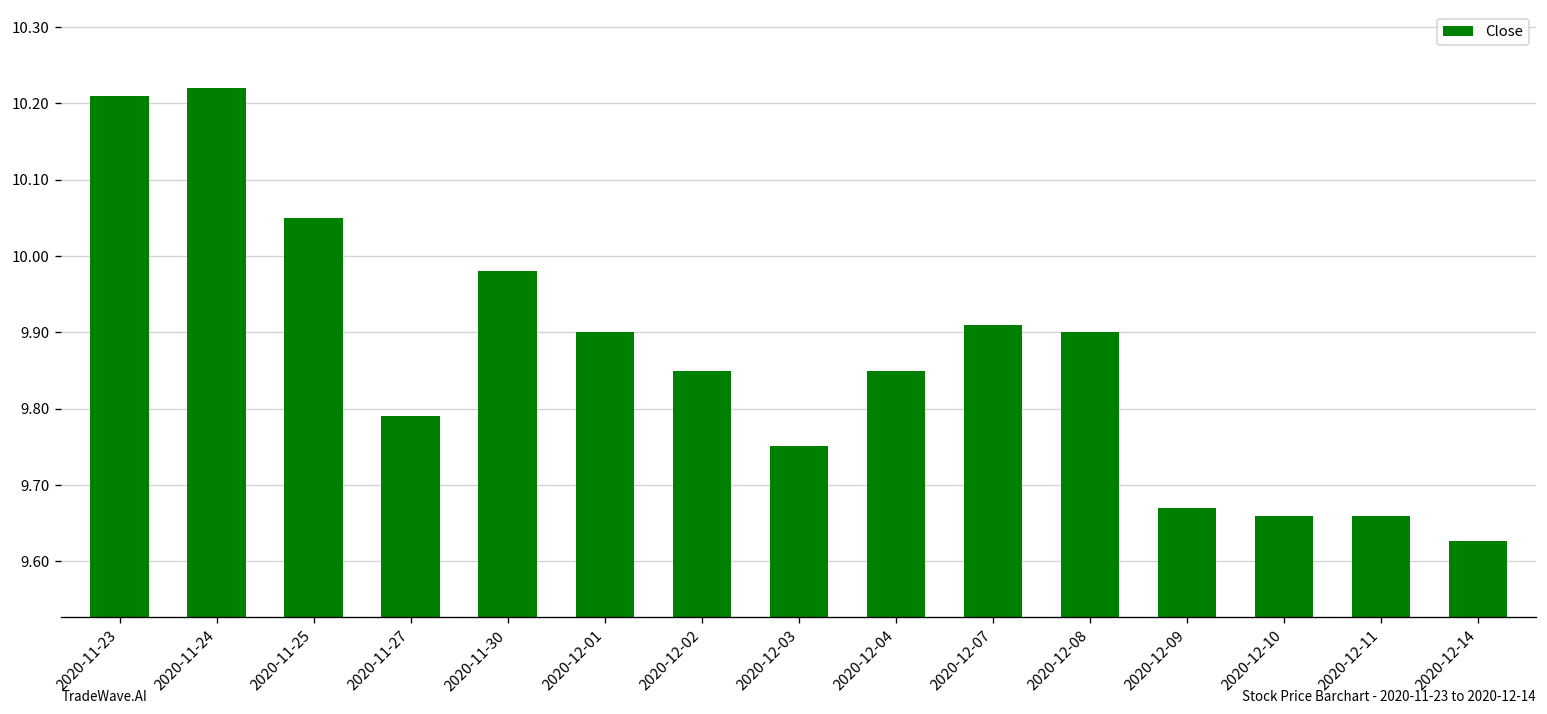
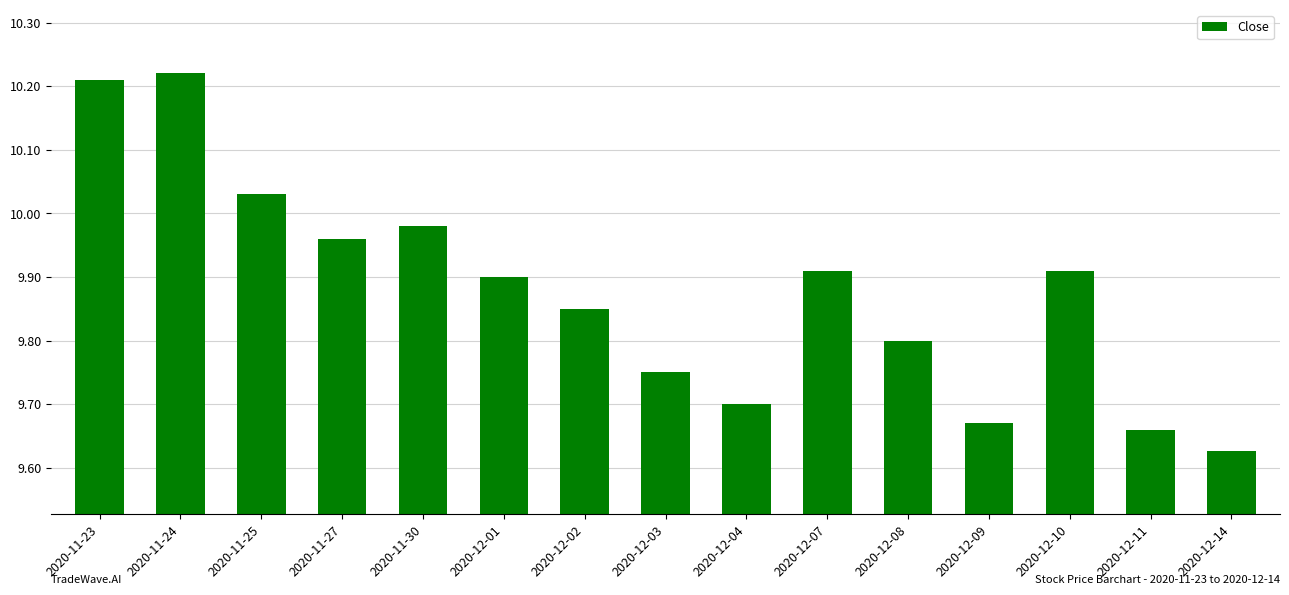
2020-11-25: 10.05 -> 10.03
2020-11-27: 9.79 -> 9.96
2020-12-04: 9.85 -> 9.70
2020-12-08: 9.9 -> 9.8
2020-12-10: 9.66 -> 9.91
